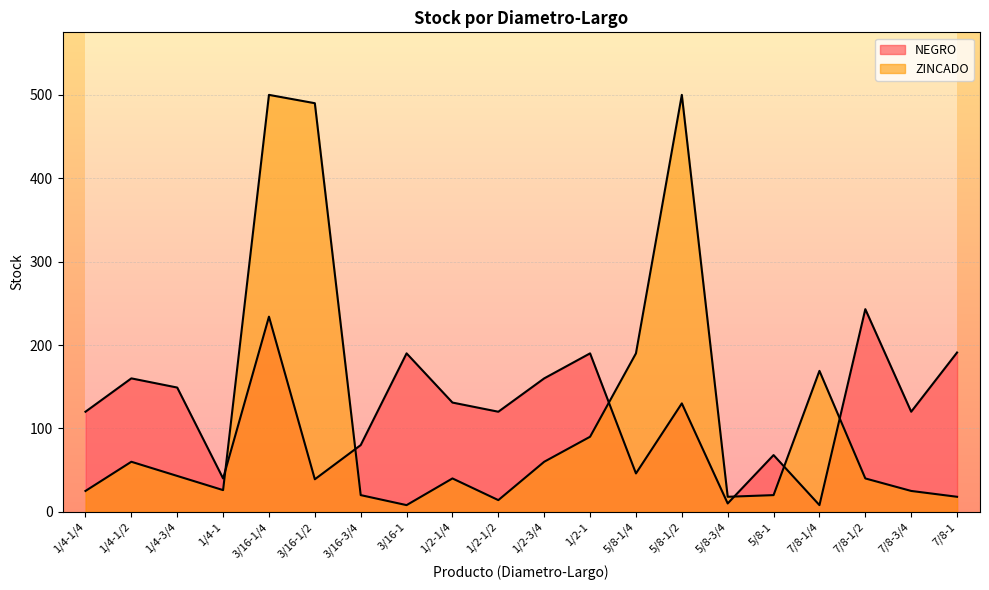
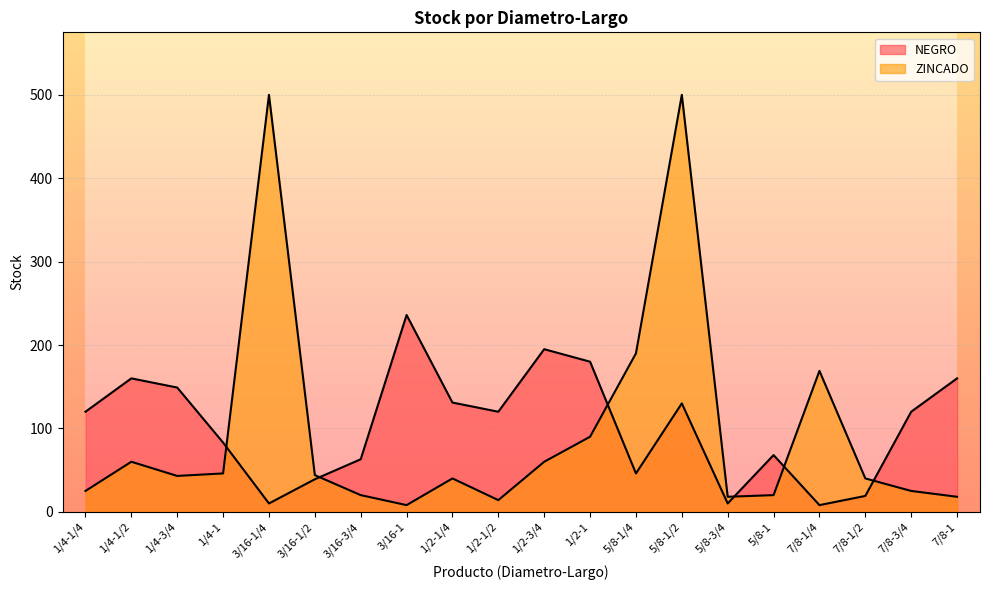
NEGRO, 1/4-1: 40 -> 80
ZINCADO, 1/4-1: 30 -> 50
NEGRO, 3/16-1/4: 230 -> 10
ZINCADO, 3/16-1/2: 490 -> 40
NEGRO, 3/16-3/4: 80 -> 60
NEGRO, 3/16-1: 190 -> 240
NEGRO, 1/2-3/4: 160 -> 200
NEGRO, 1/2-1: 190 -> 180
NEGRO, 7/8-1/2: 240 -> 20
NEGRO, 7/8-1: 190 -> 160
